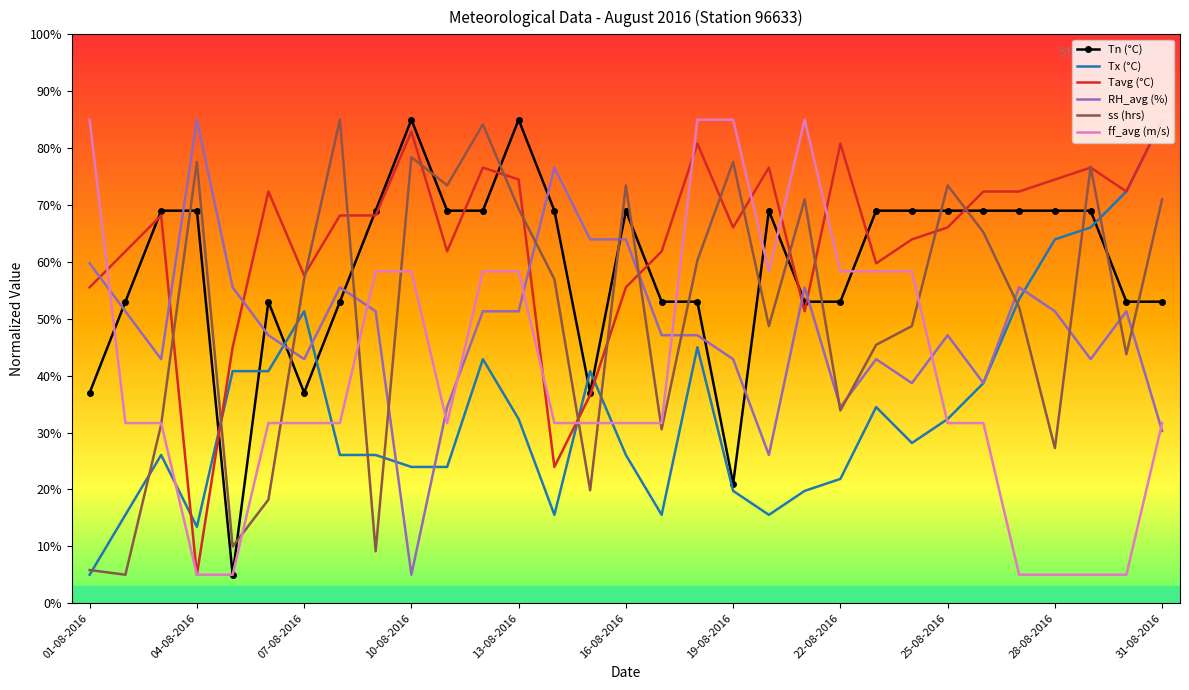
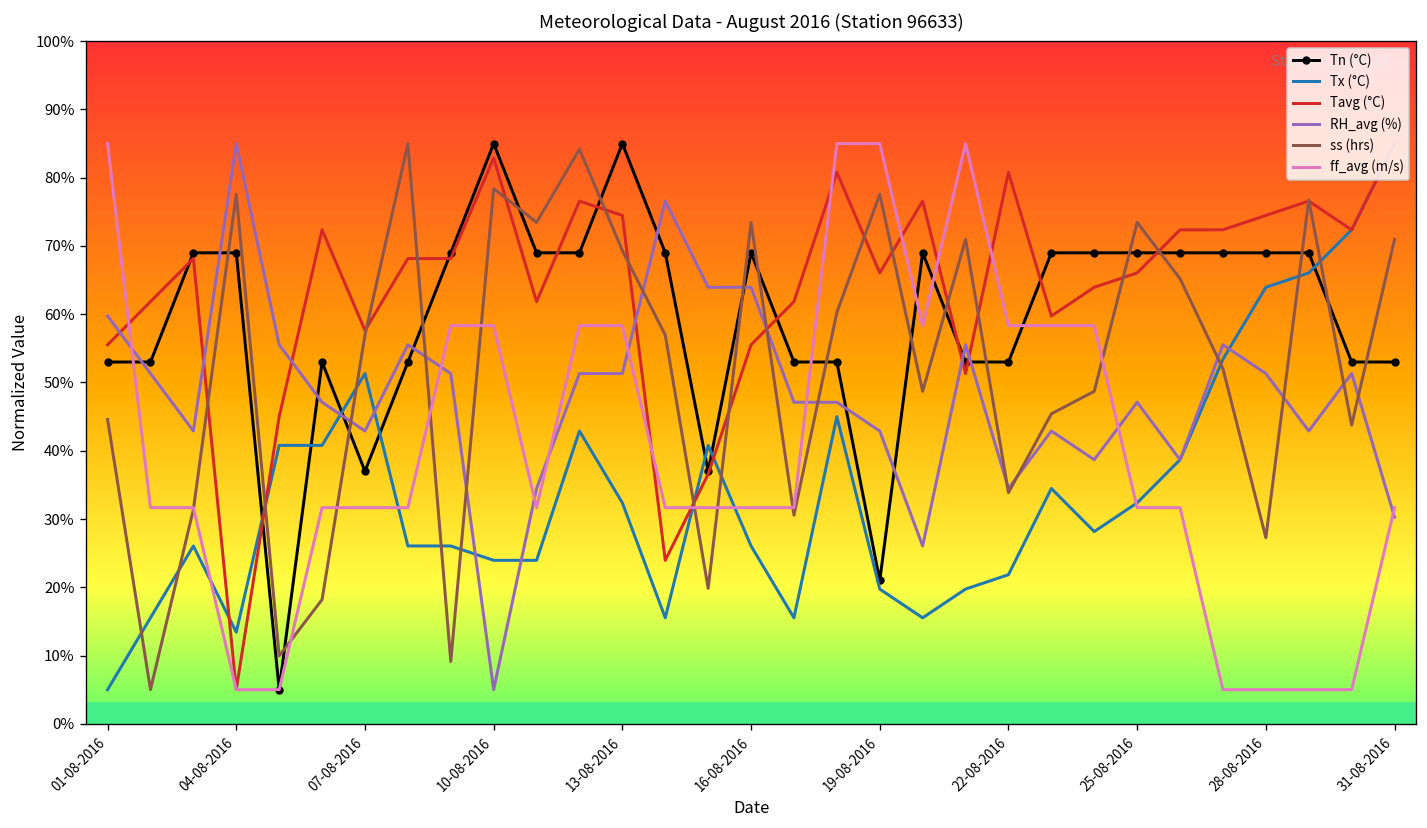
Tn (°C), 01-08-2016: 37% -> 53%
ss (hrs), 01-08-2016: 6% -> 45%
